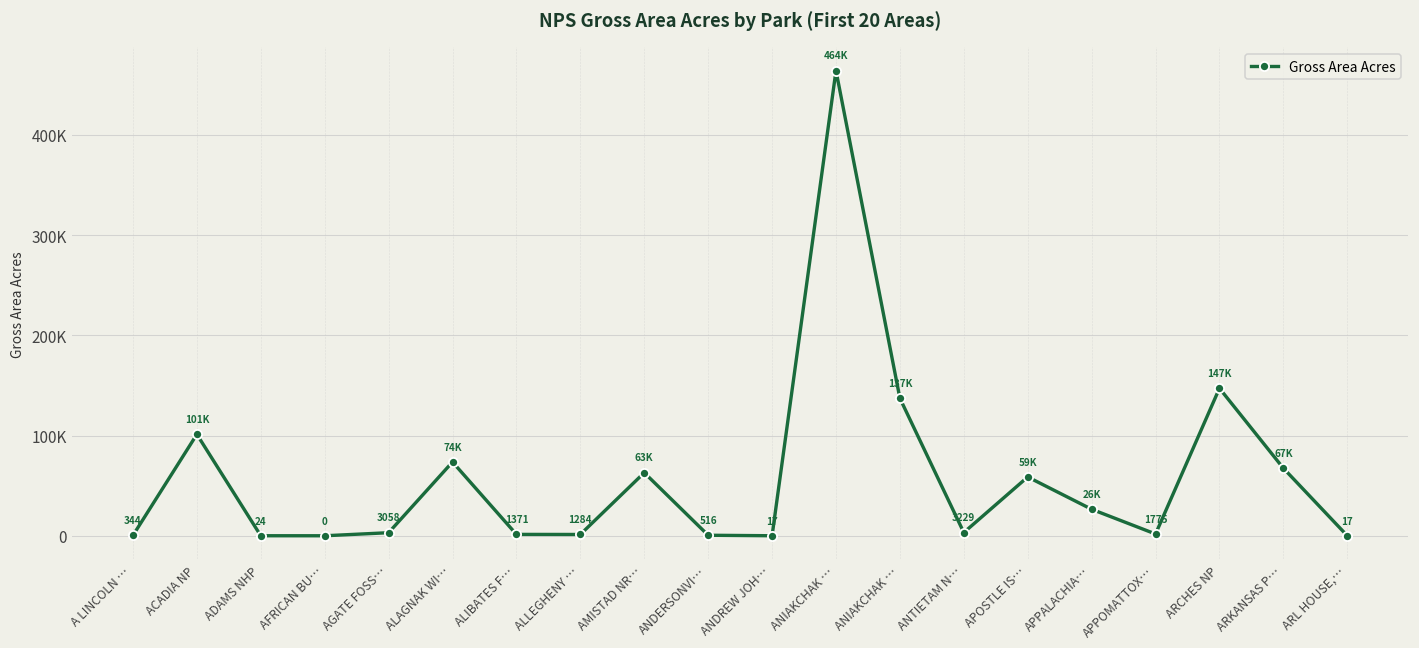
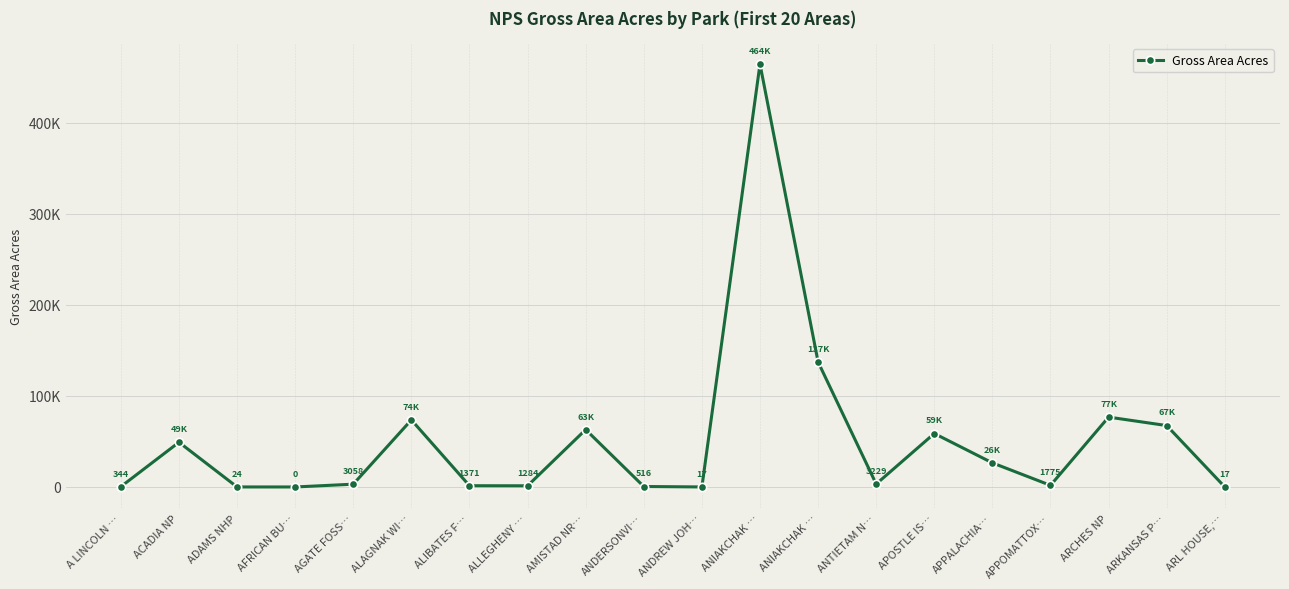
ACADIA NP: 101K -> 49K
ARCHES NP: 147K -> 77K
